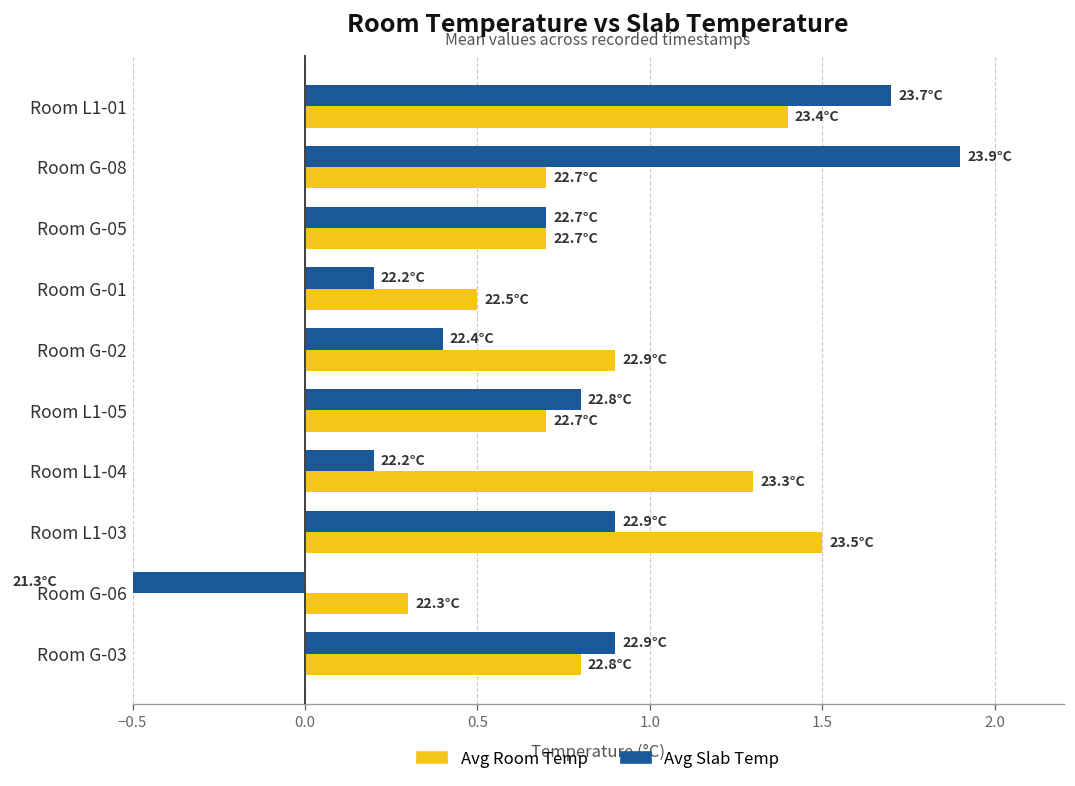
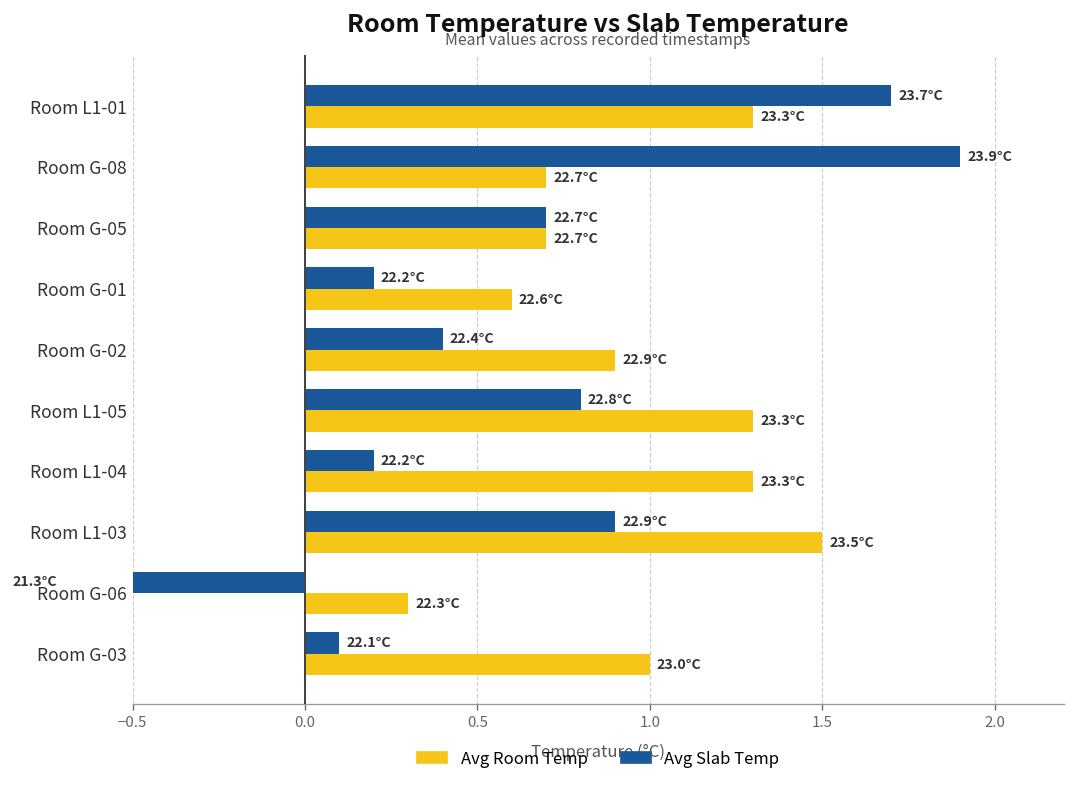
Avg Room Temp, Room L1-01: 23.4°C -> 23.3°C
Avg Room Temp, Room G-01: 22.5°C -> 22.6°C
Avg Room Temp, Room L1-05: 22.7°C -> 23.3°C
Avg Slab Temp, Room G-03: 22.9°C -> 22.1°C
Avg Room Temp, Room G-03: 22.8°C -> 23.0°C
